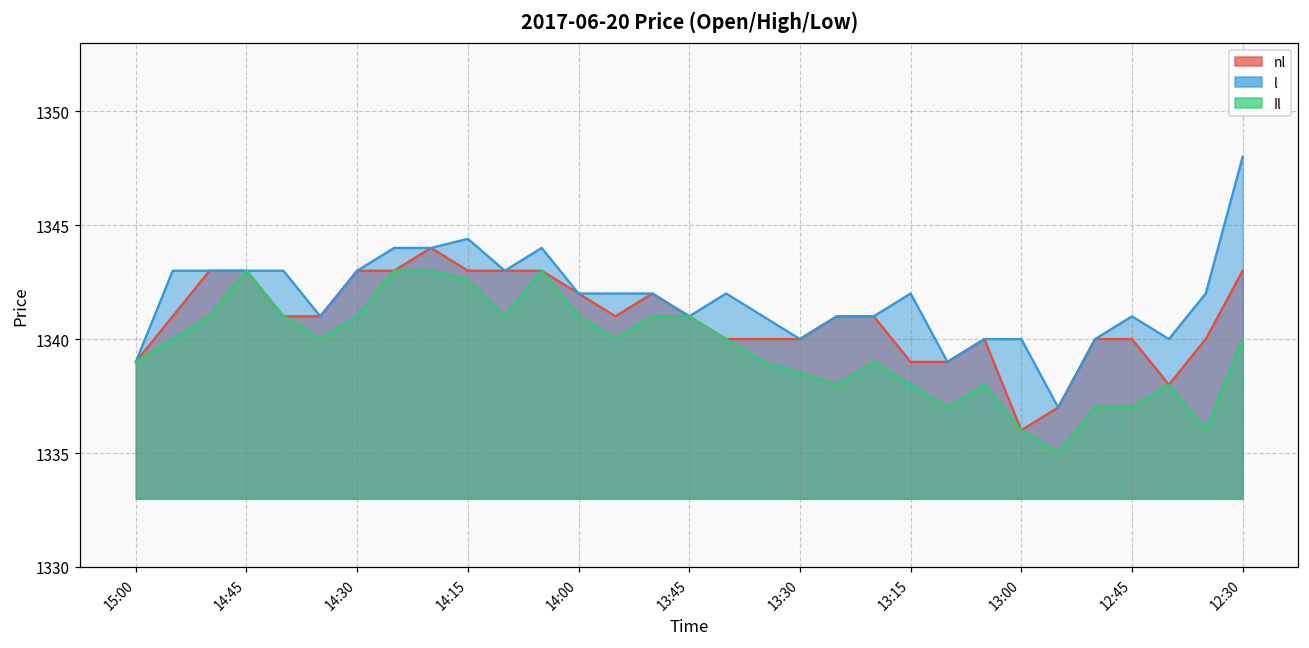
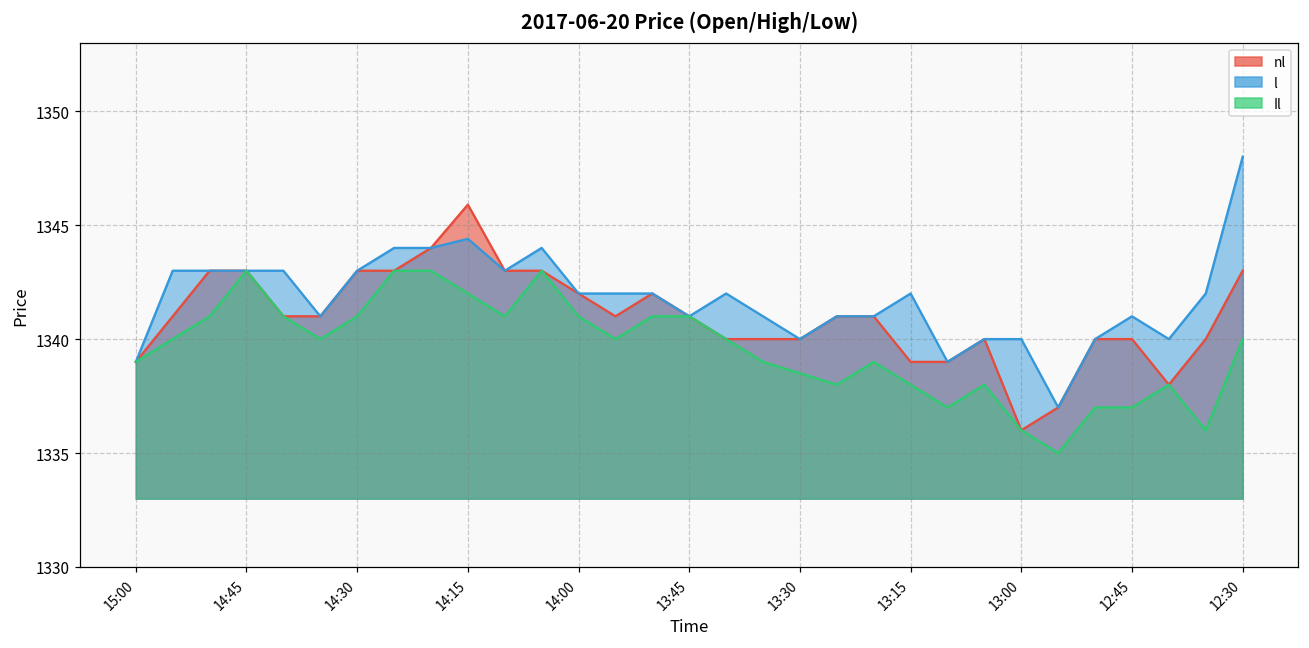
nl, 14:15: 1343.0 -> 1345.9
Il, 14:15: 1342.6 -> 1342.0
